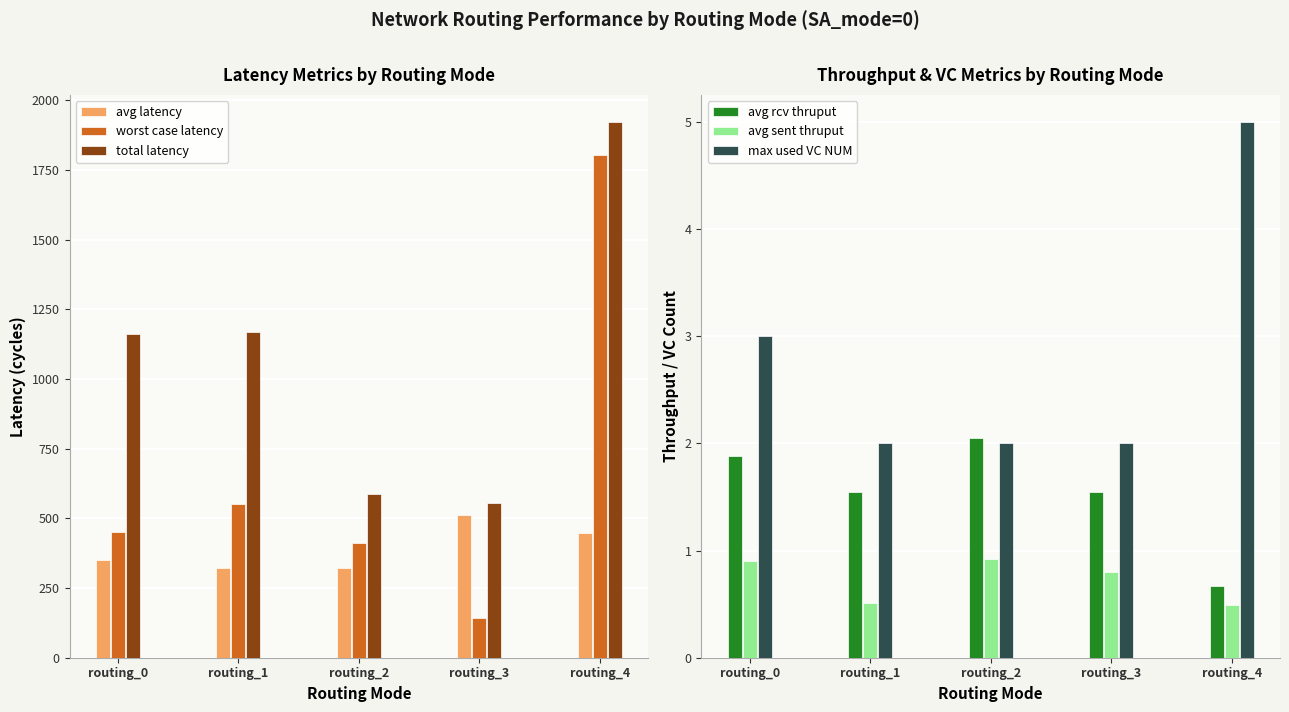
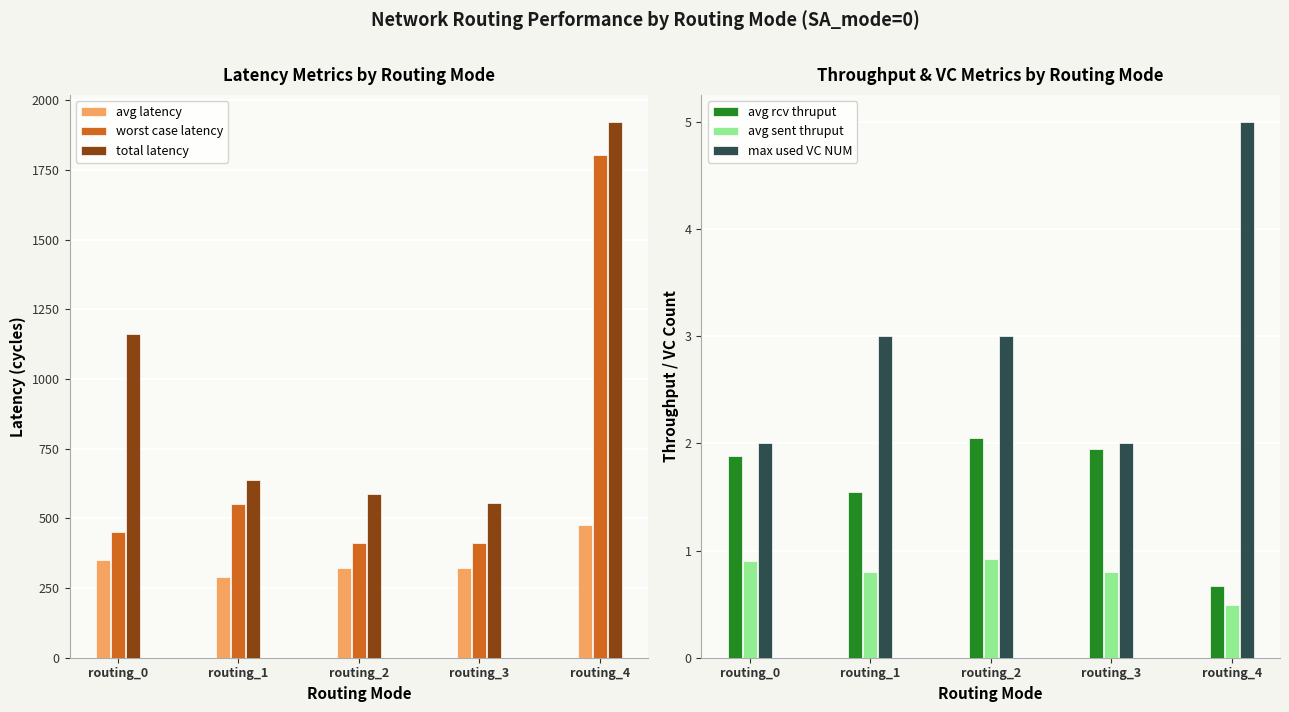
Latency Metrics by Routing Mode, avg latency, routing_1: 320 -> 290
Latency Metrics by Routing Mode, total latency, routing_1: 1170 -> 640
Latency Metrics by Routing Mode, avg latency, routing_3: 510 -> 320
Latency Metrics by Routing Mode, worst case latency, routing_3: 140 -> 410
Latency Metrics by Routing Mode, avg latency, routing_4: 450 -> 480
Throughput & VC Metrics by Routing Mode, max used VC NUM, routing_0: 3 -> 2
Throughput & VC Metrics by Routing Mode, avg sent thruput, routing_1: 0.51 -> 0.80
Throughput & VC Metrics by Routing Mode, max used VC NUM, routing_1: 2 -> 3
Throughput & VC Metrics by Routing Mode, max used VC NUM, routing_2: 2 -> 3
Throughput & VC Metrics by Routing Mode, avg rcv thruput, routing_3: 1.54 -> 1.95
